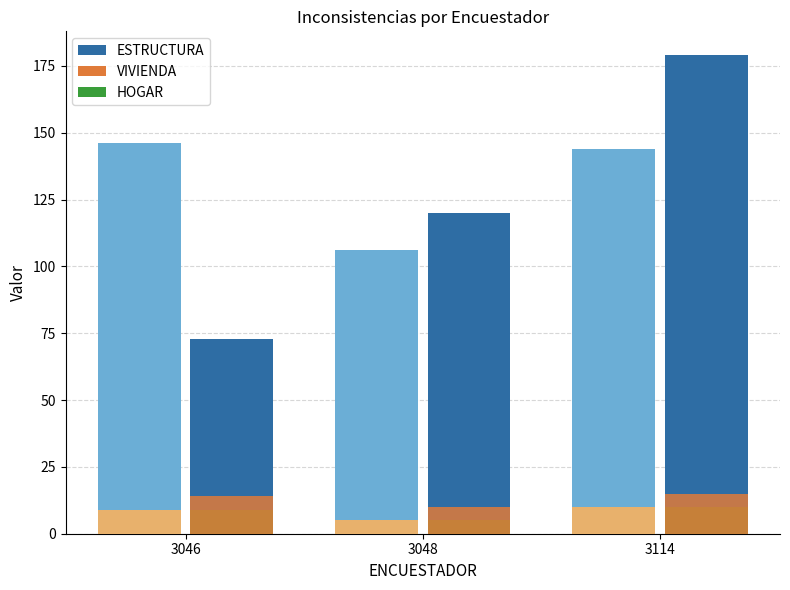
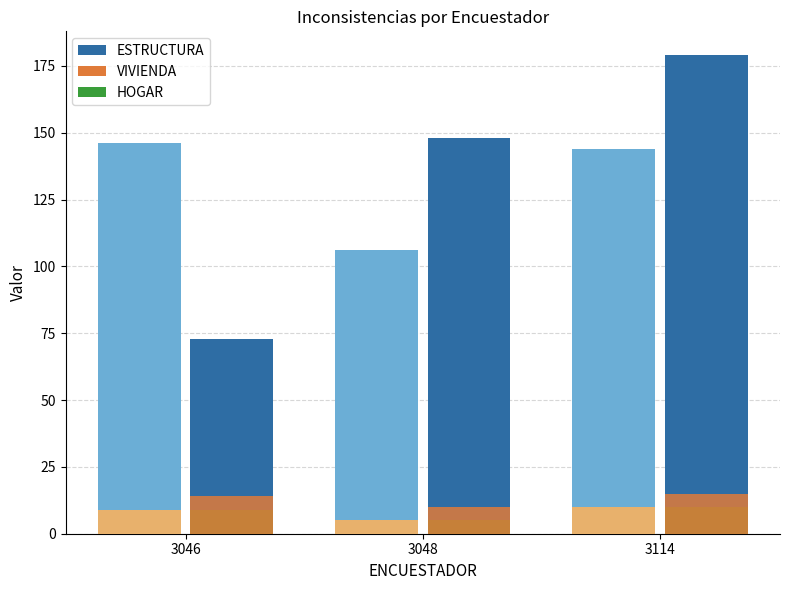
ESTRUCTURA, 3048: 120 -> 148
